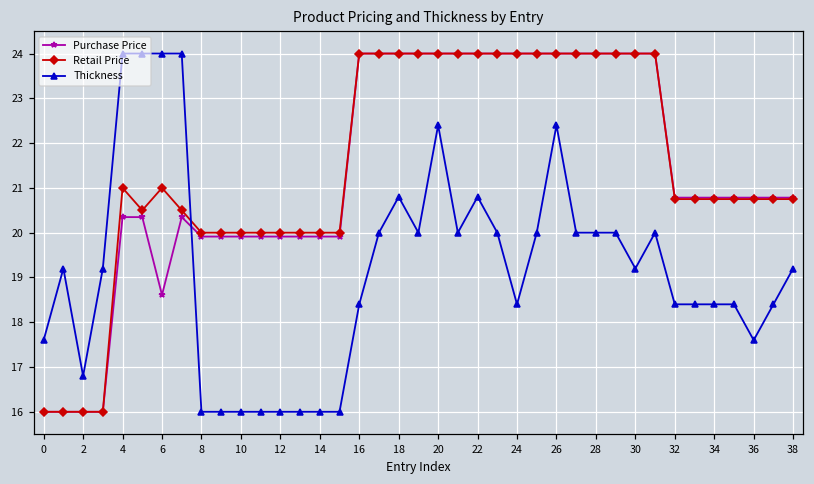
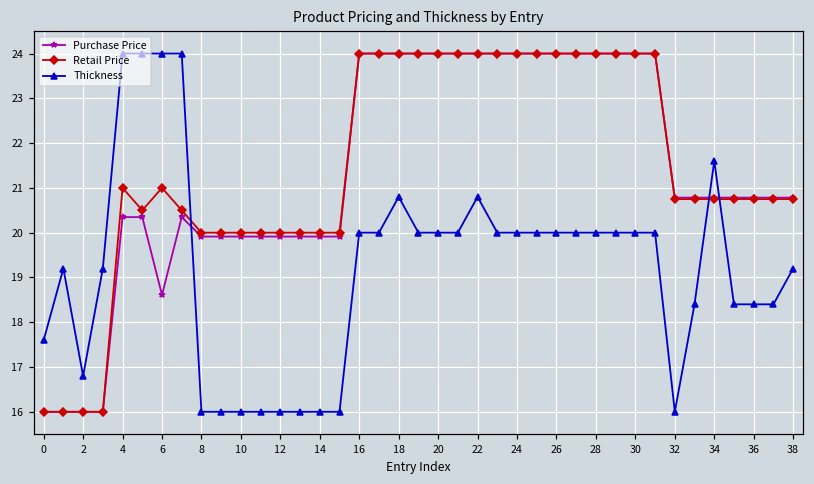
Thickness, 16: 18.4 -> 20.0
Thickness, 20: 22.4 -> 20.0
Thickness, 24: 18.4 -> 20.0
Thickness, 26: 22.4 -> 20.0
Thickness, 30: 19.2 -> 20.0
Thickness, 32: 18.4 -> 16.0
Thickness, 34: 18.4 -> 21.6
Thickness, 36: 17.6 -> 18.4
